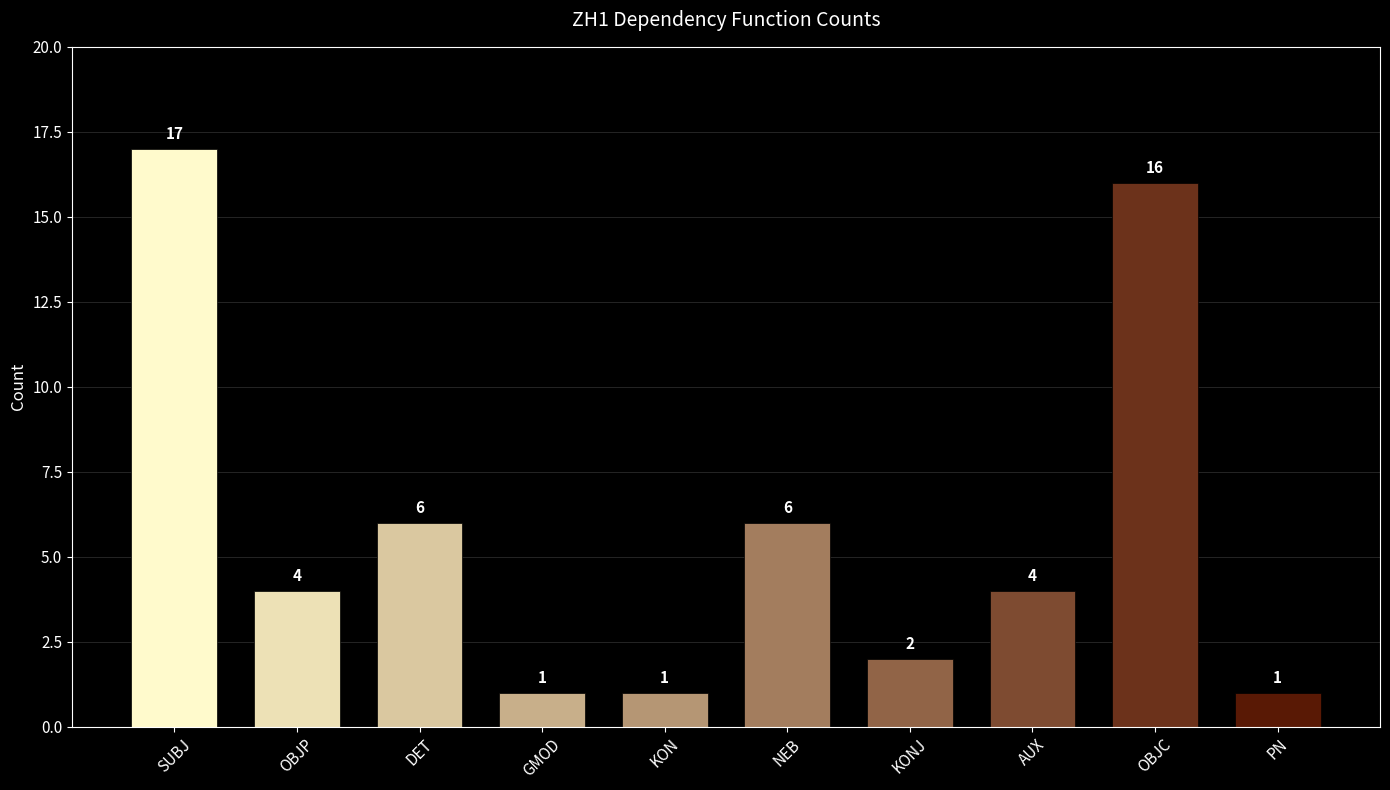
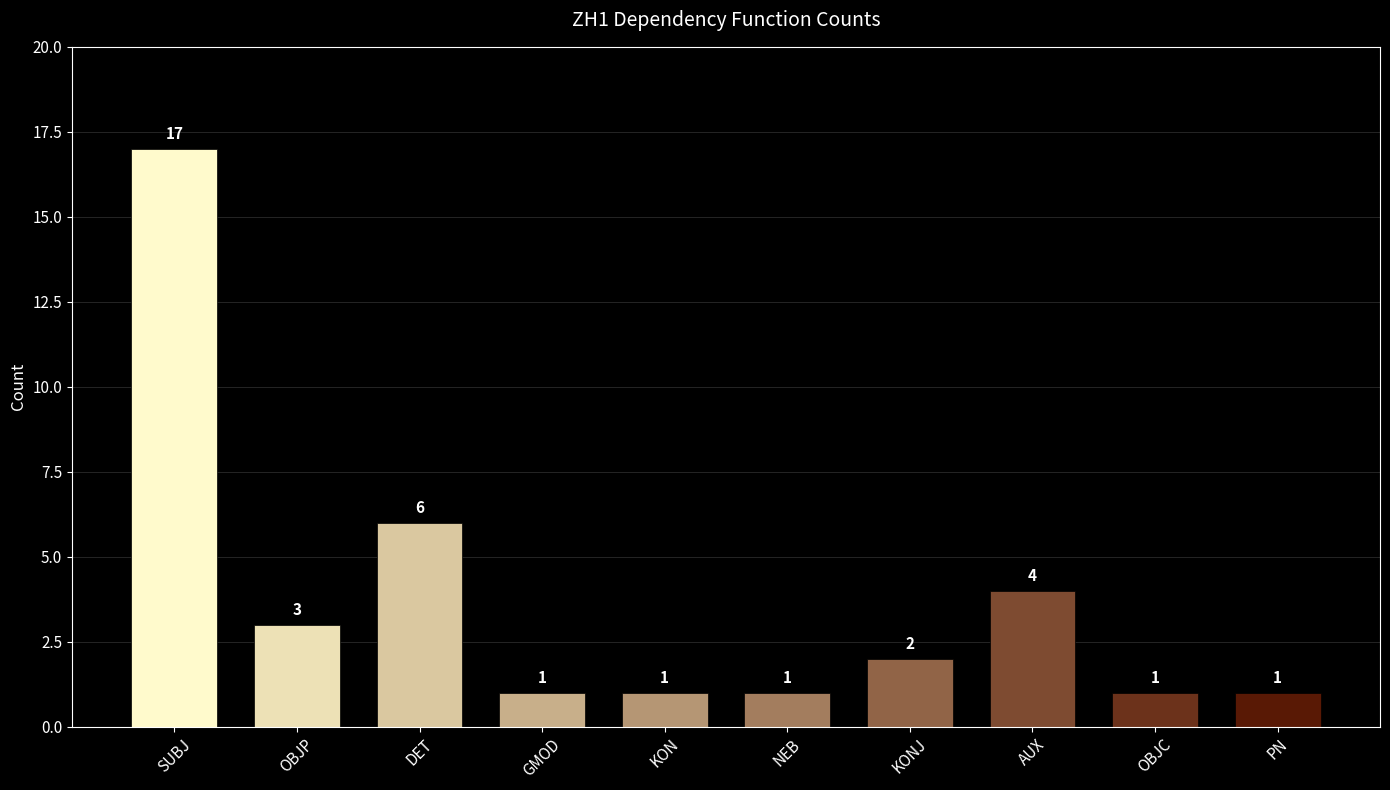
OBJP: 4 -> 3
NEB: 6 -> 1
OBJC: 16 -> 1
